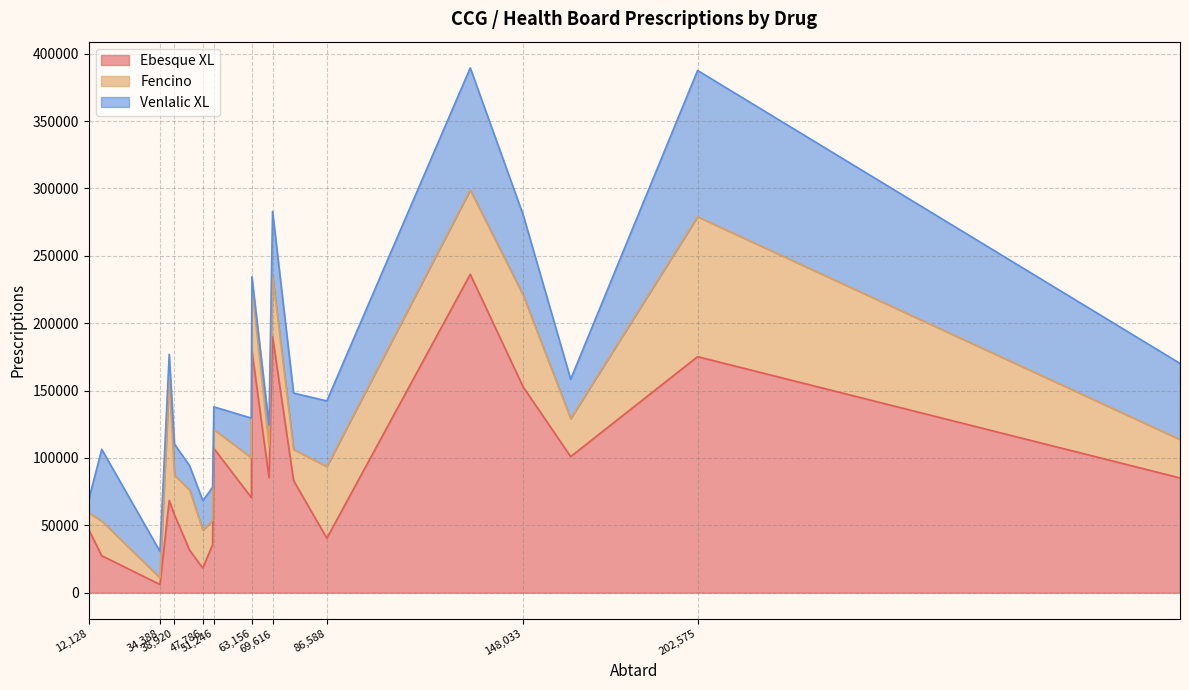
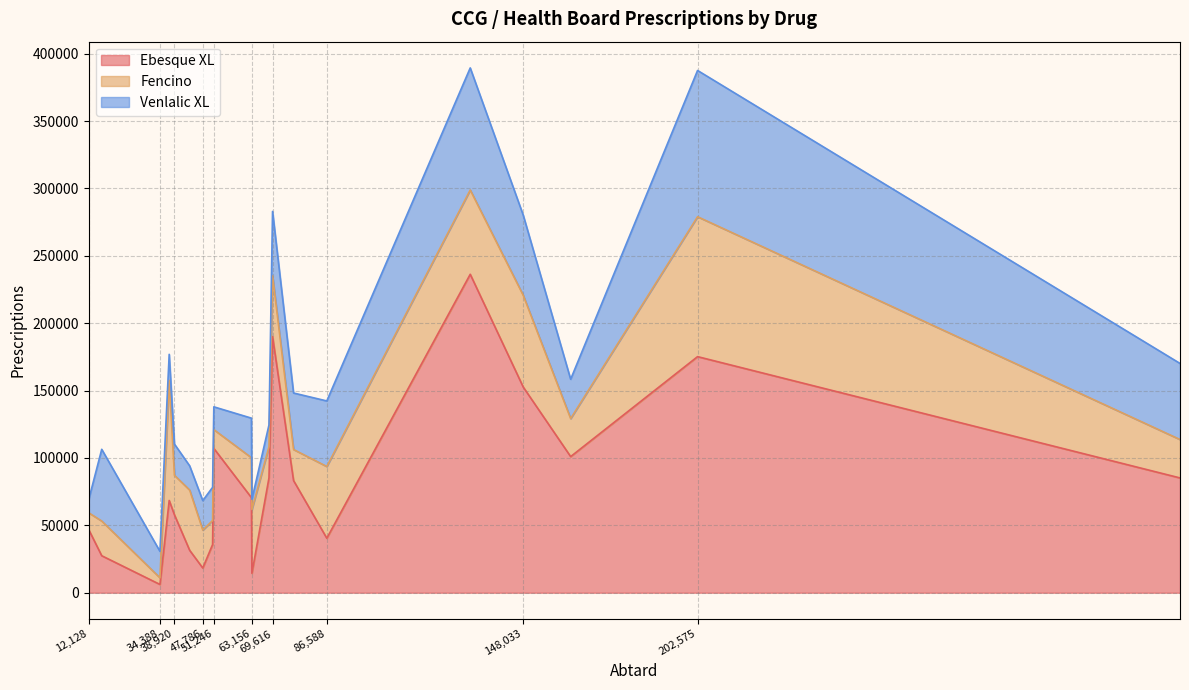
Ebesque XL, 63,156: 180000 -> 14000
